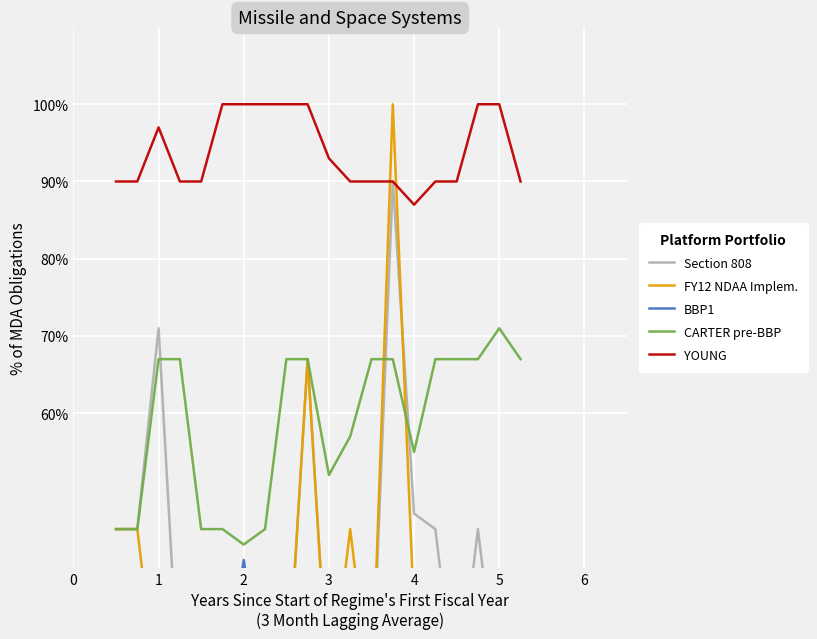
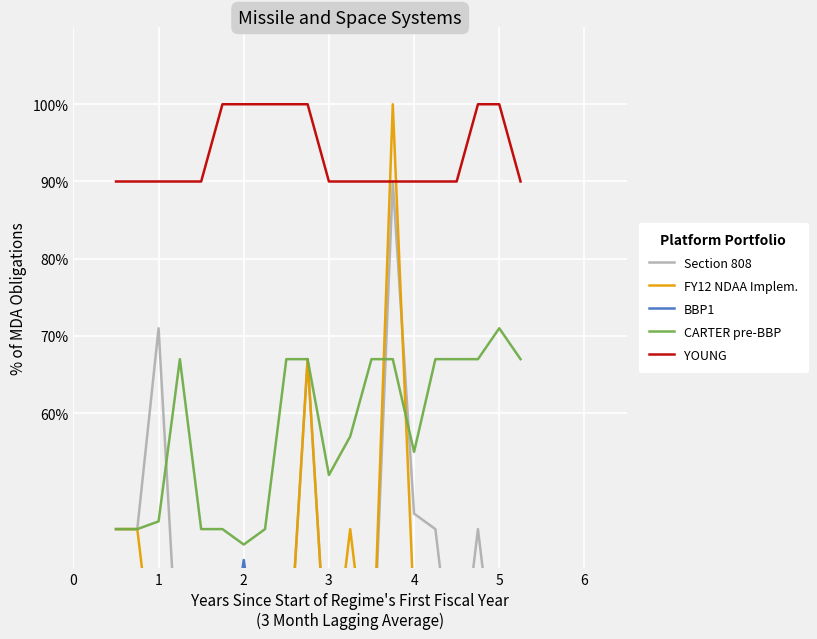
CARTER pre-BBP, 1: 67% -> 46%
YOUNG, 1: 97% -> 90%
YOUNG, 3: 93% -> 90%
YOUNG, 4: 87% -> 90%
